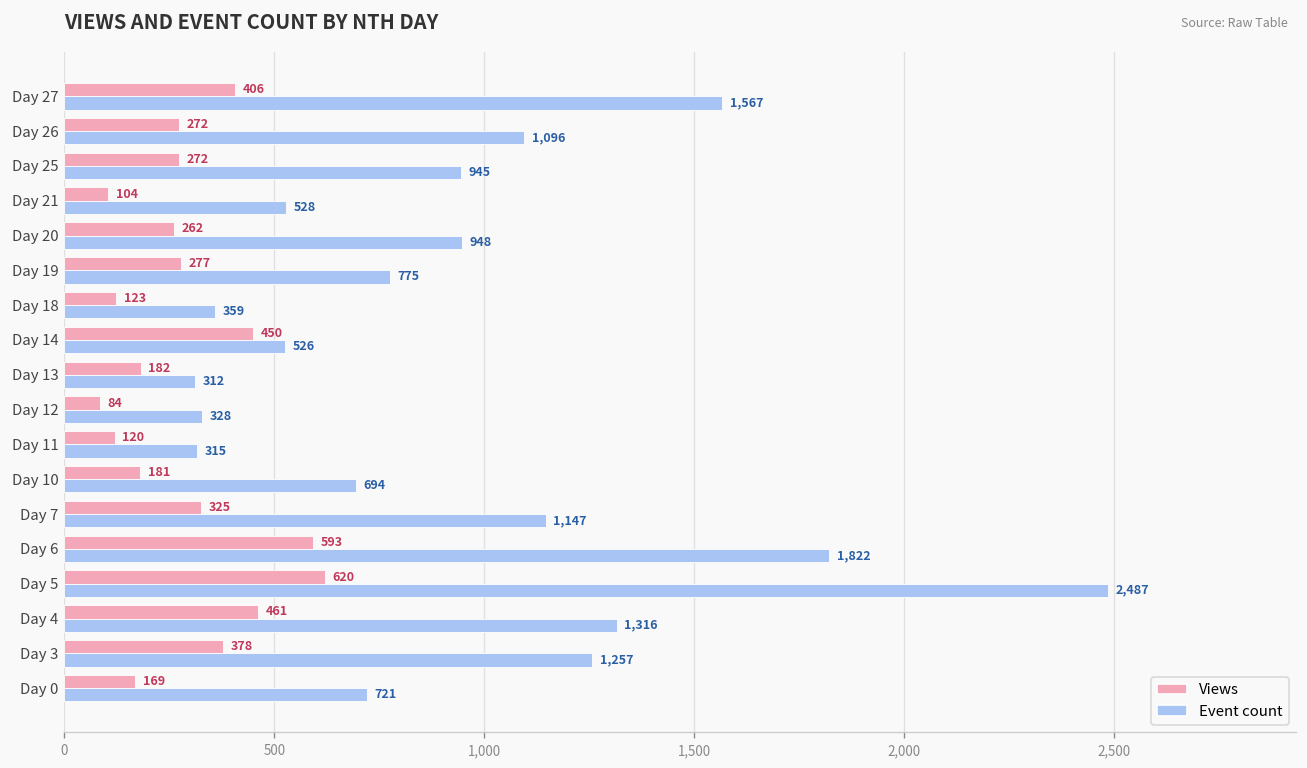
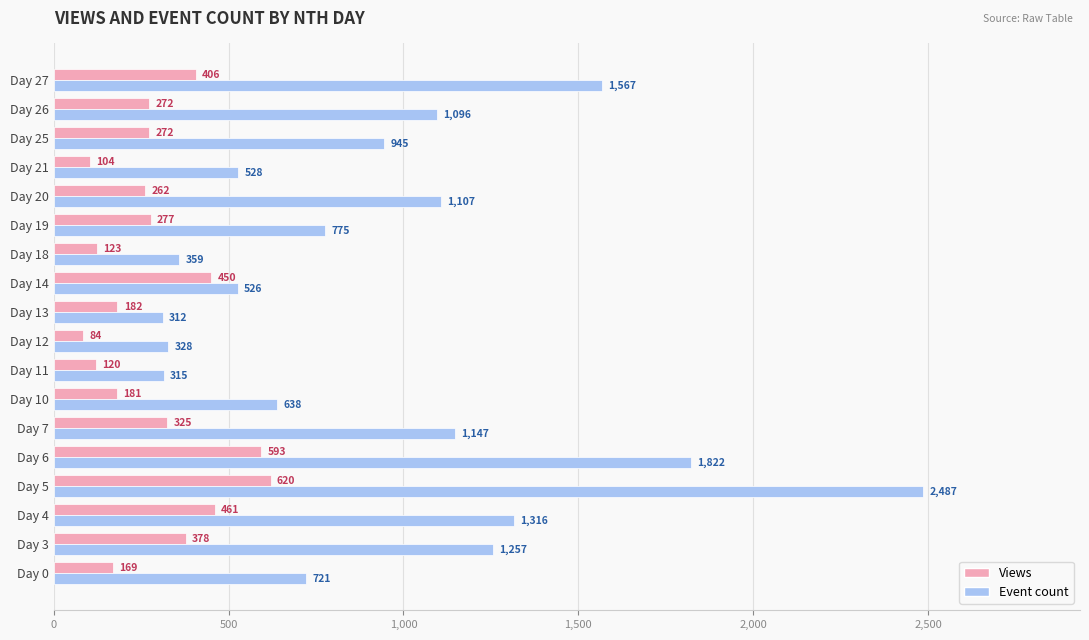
Event count, Day 20: 948 -> 1,107
Event count, Day 10: 694 -> 638
